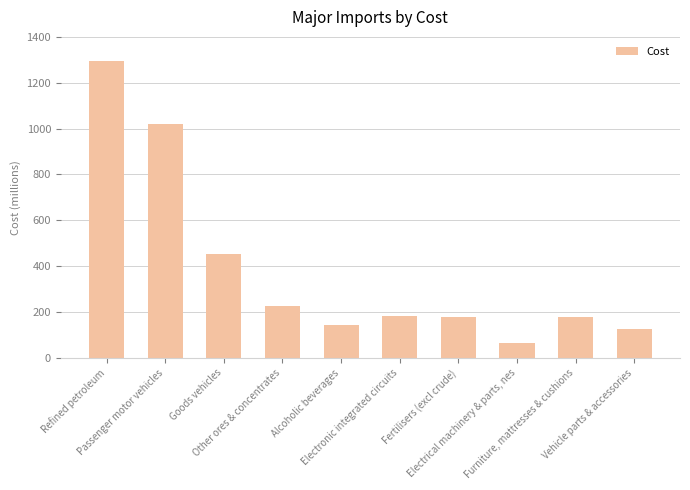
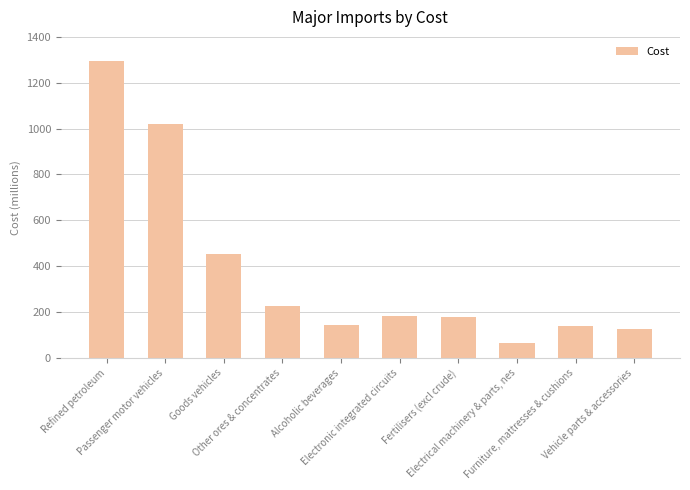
Furniture, mattresses & cushions: 180 -> 140
